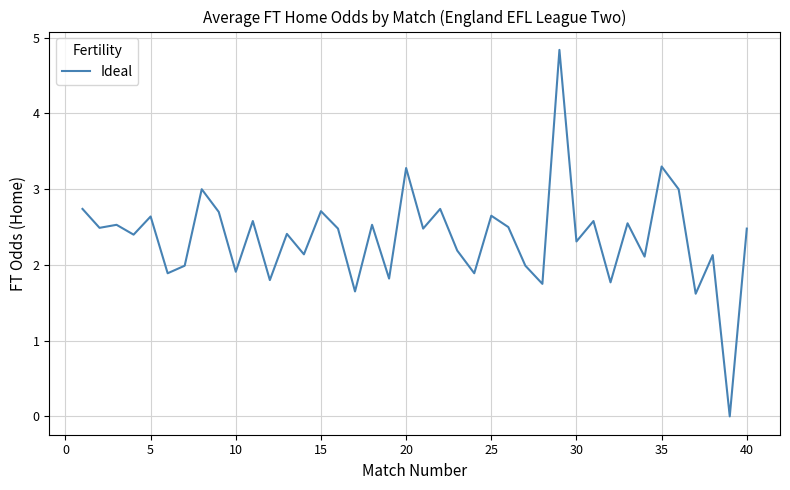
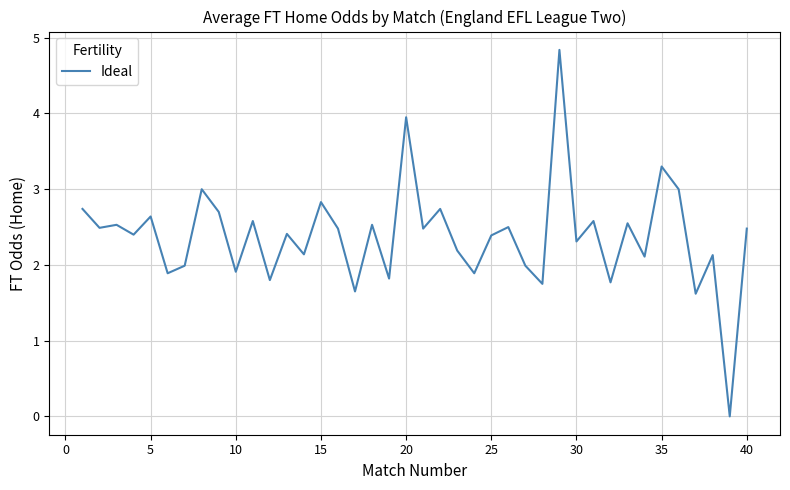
15: 2.7 -> 2.8
20: 3.3 -> 4.0
25: 2.7 -> 2.4
